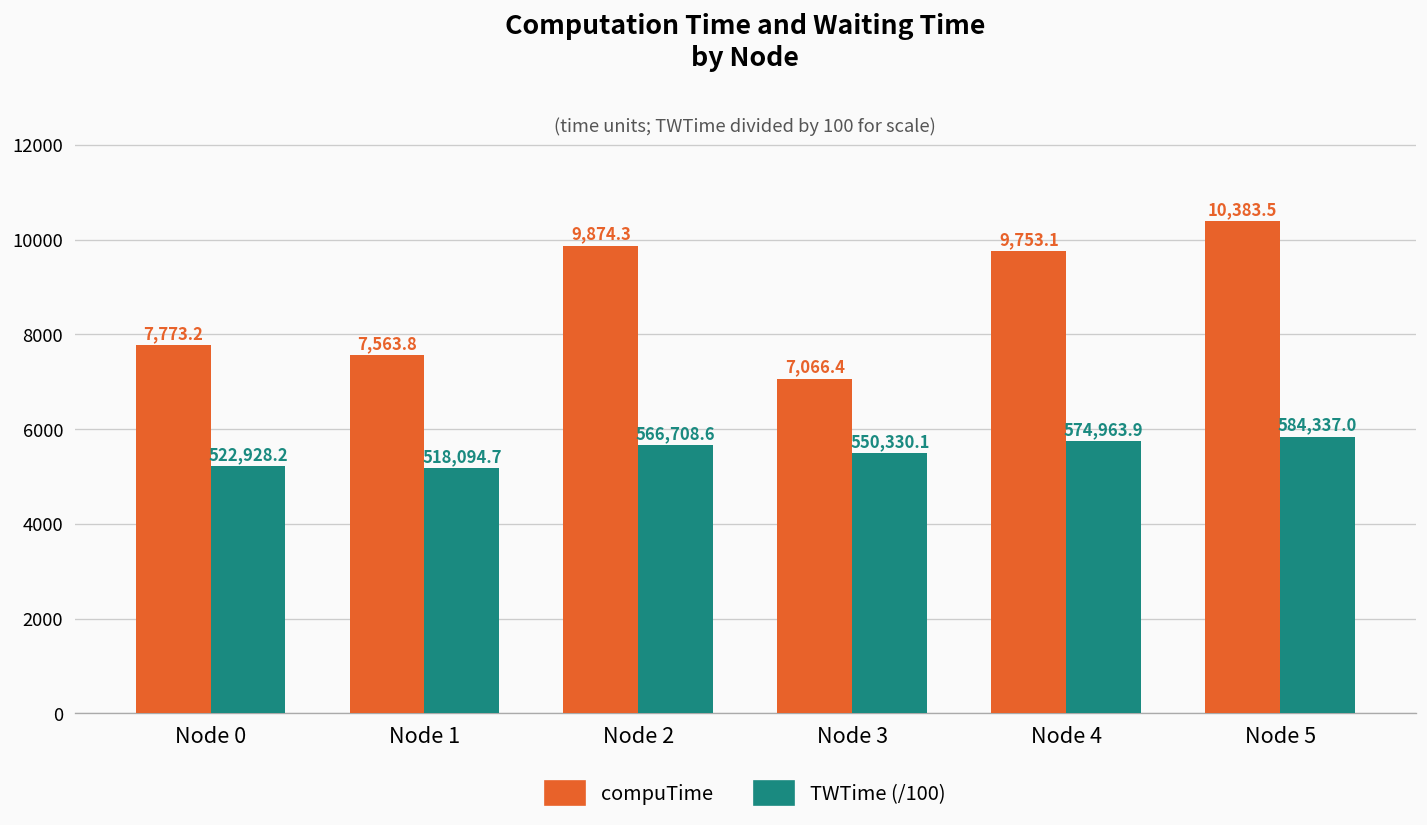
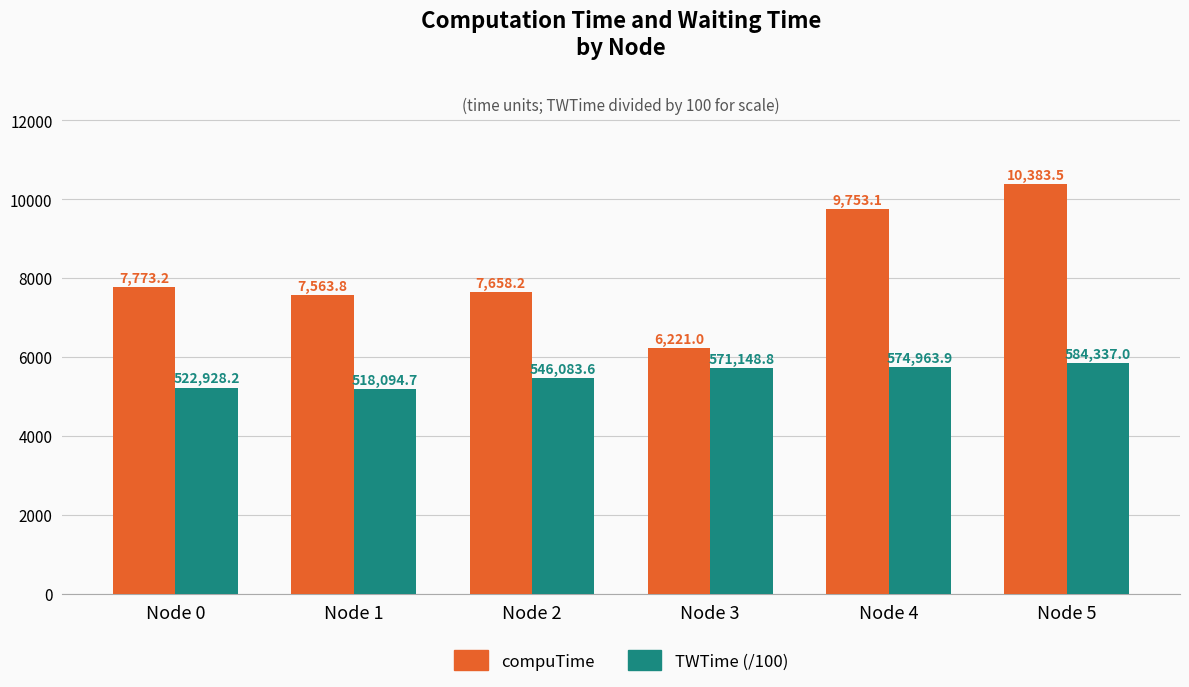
compuTime, Node 2: 9,874.3 -> 7,658.2
TWTime (/100), Node 2: 566,708.6 -> 546,083.6
compuTime, Node 3: 7,066.4 -> 6,221.0
TWTime (/100), Node 3: 550,330.1 -> 571,148.8
